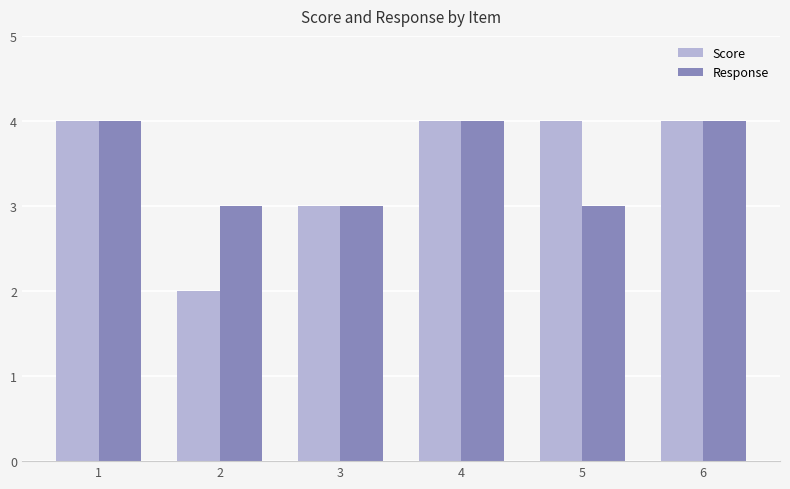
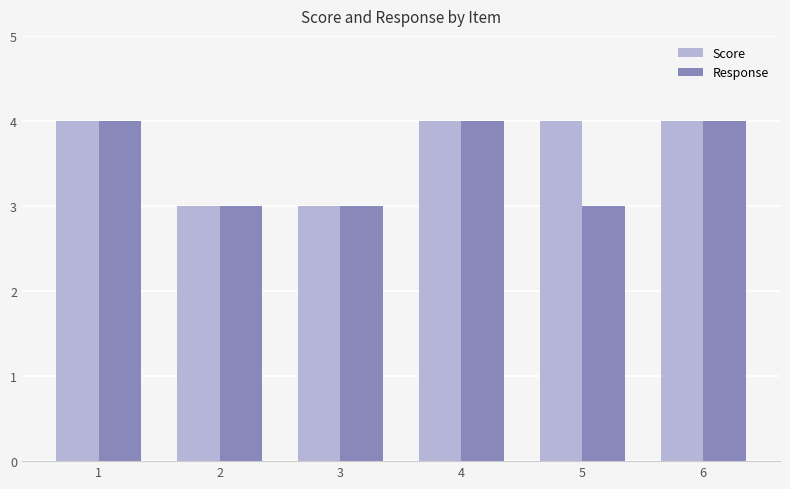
Score, 2: 2 -> 3
